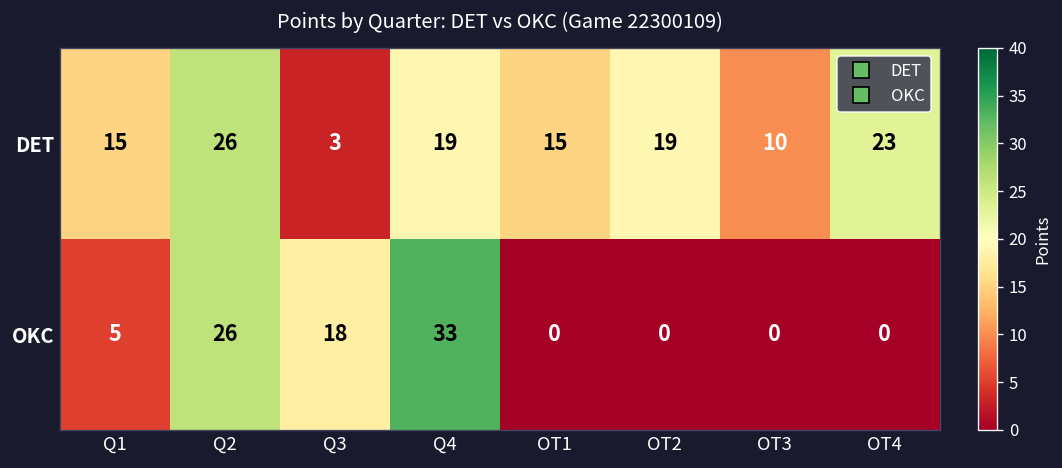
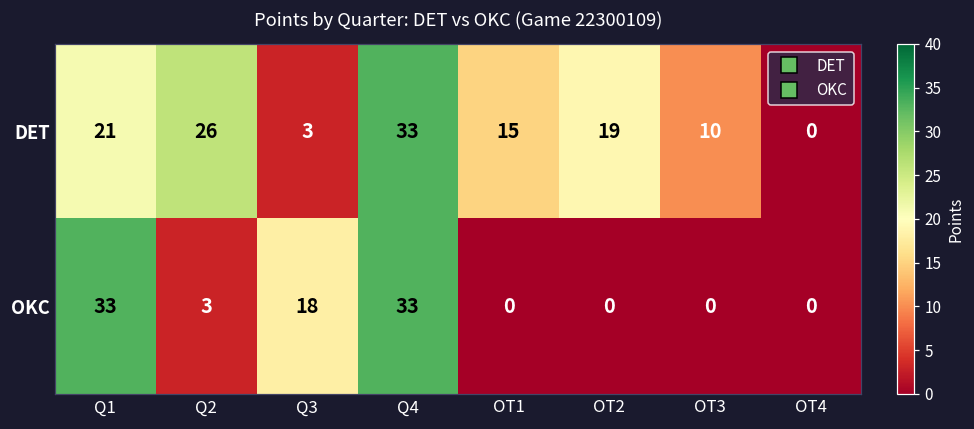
DET, Q1: 15 -> 21
DET, Q4: 19 -> 33
DET, OT4: 23 -> 0
OKC, Q1: 5 -> 33
OKC, Q2: 26 -> 3
